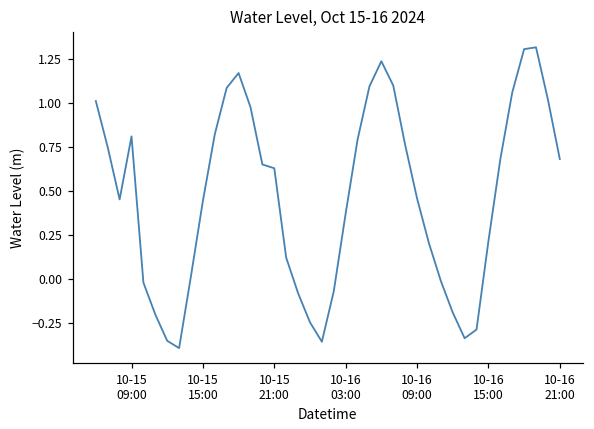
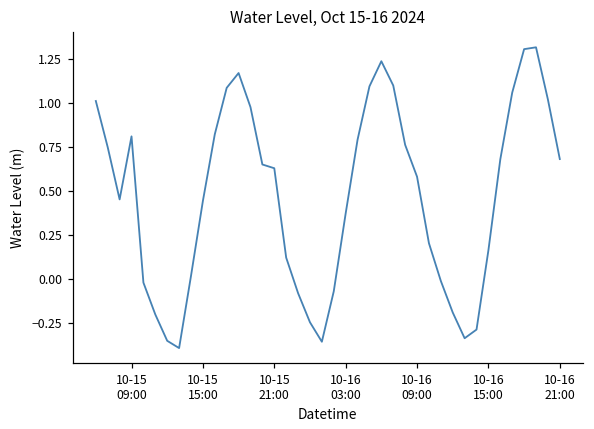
10-16 09:00: 0.46 -> 0.58
10-16 15:00: 0.21 -> 0.16
